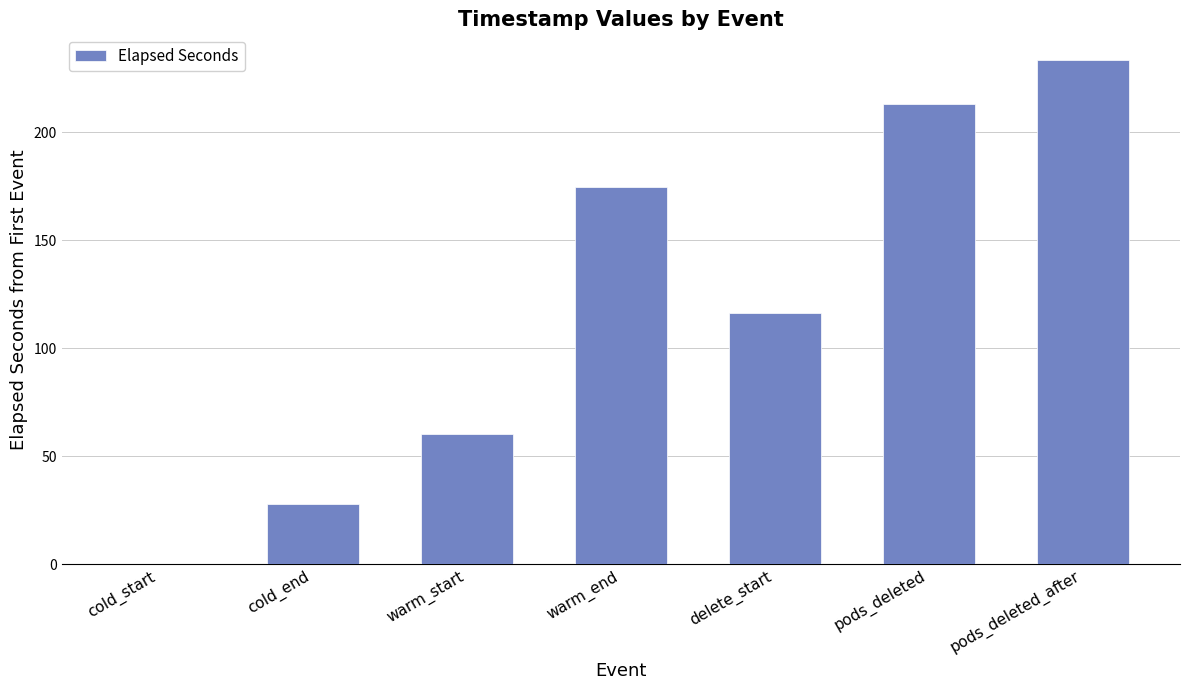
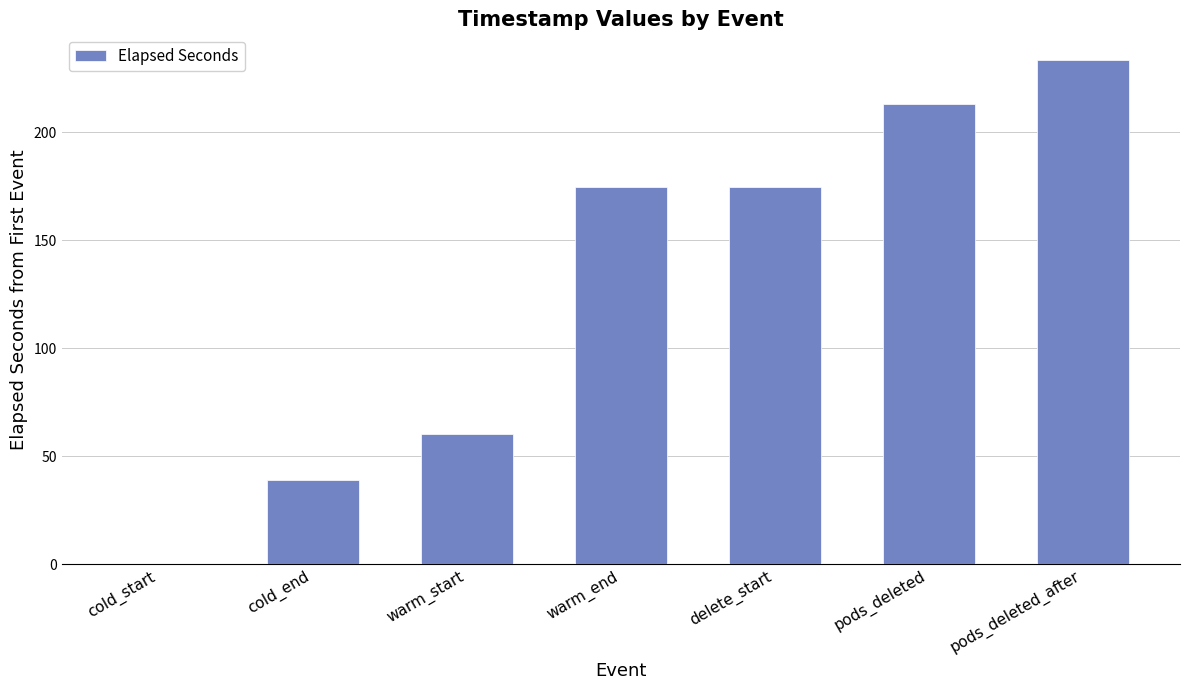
cold_end: 28 -> 39
delete_start: 116 -> 175
